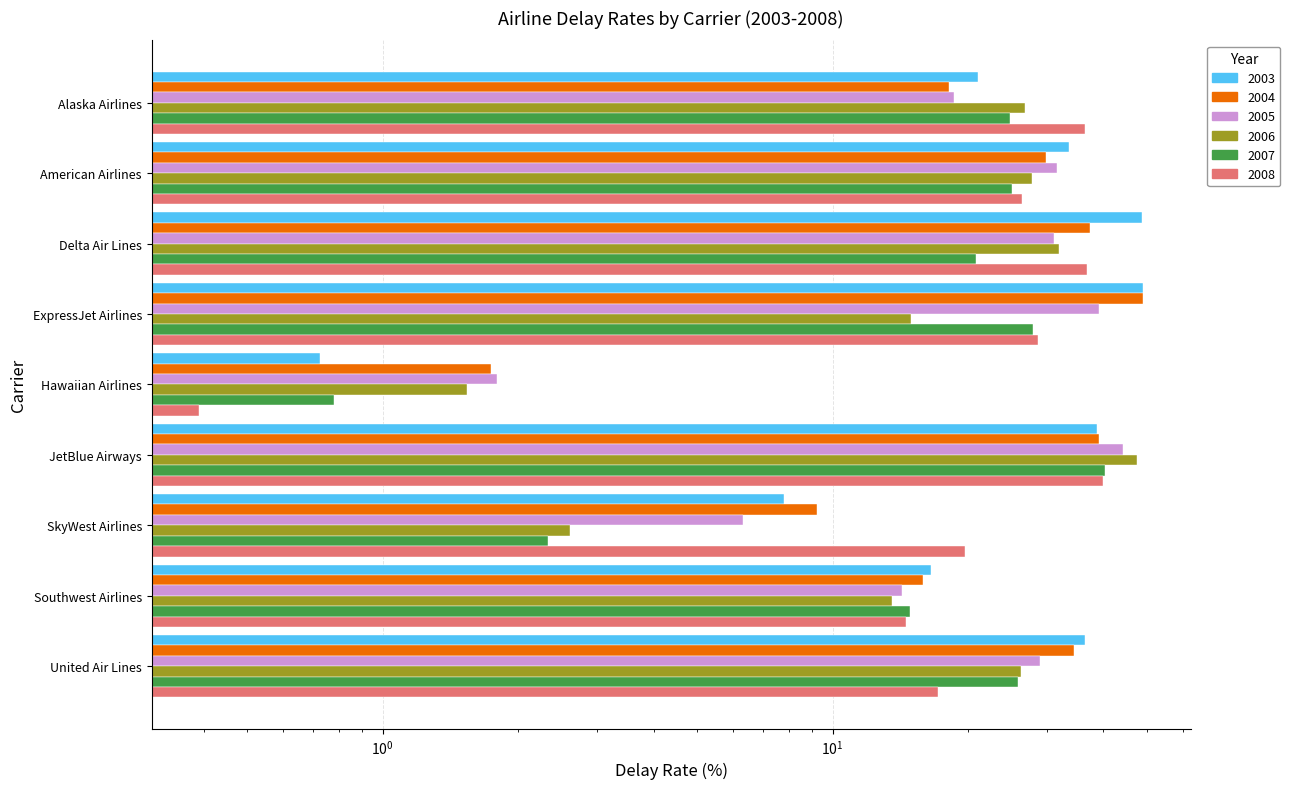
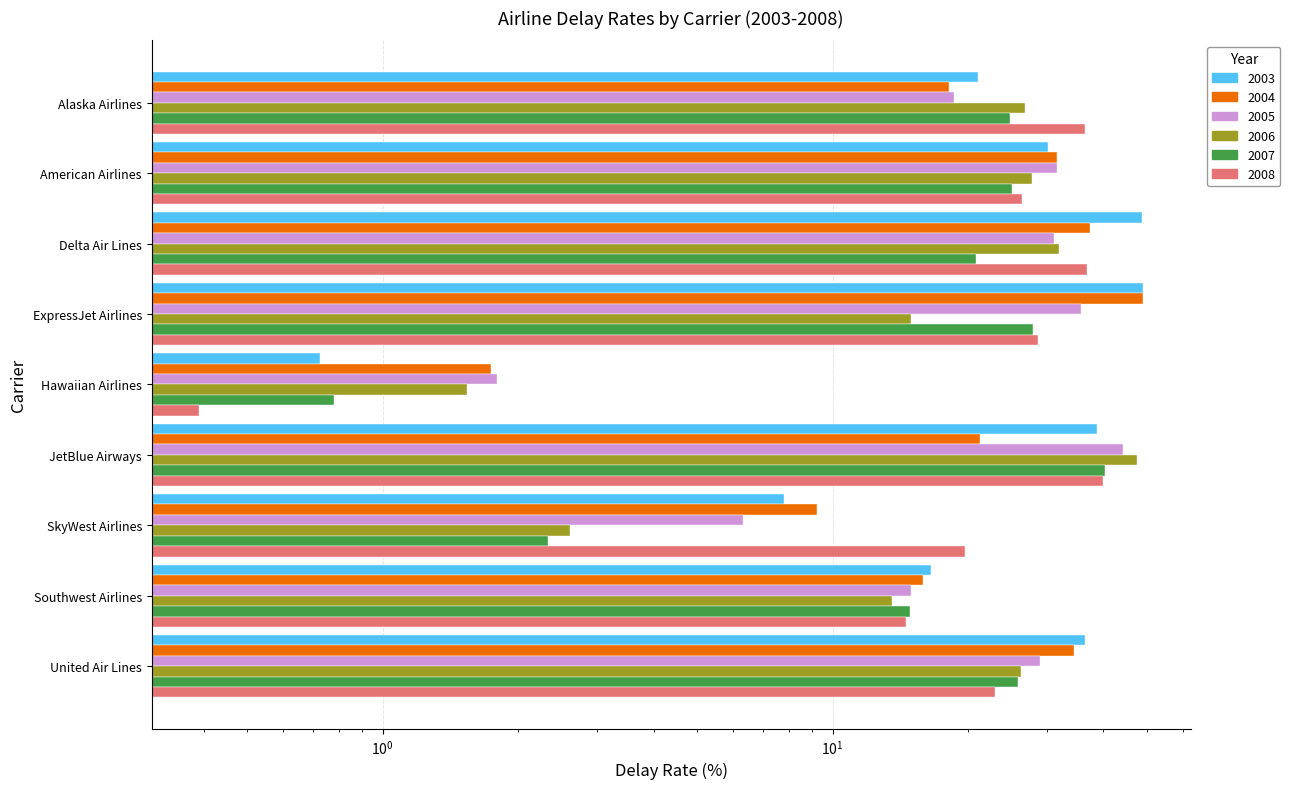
2003, American Airlines: 34 -> 30
2004, American Airlines: 30 -> 32
2005, ExpressJet Airlines: 39 -> 36
2004, JetBlue Airways: 39 -> 21
2005, Southwest Airlines: 14.2 -> 14.9
2008, United Air Lines: 17.1 -> 23
